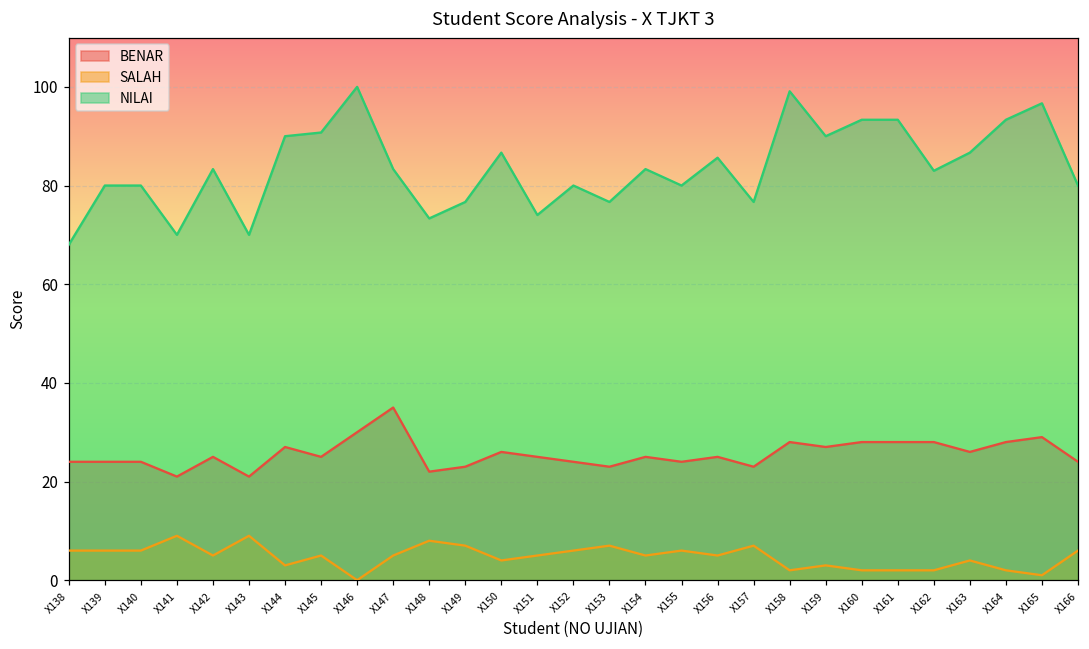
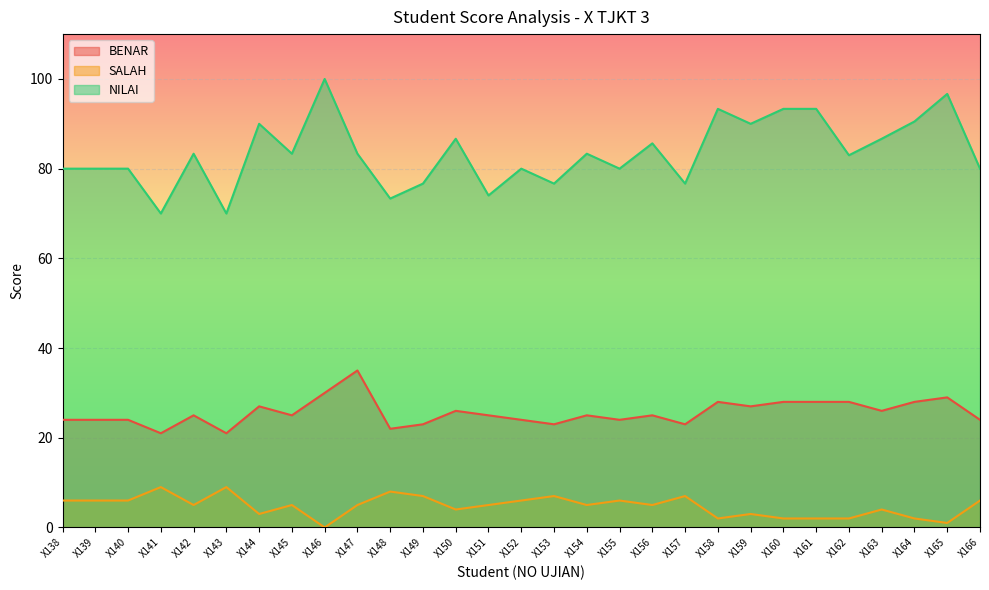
NILAI, X138: 68 -> 80
NILAI, X145: 91 -> 83
NILAI, X158: 99 -> 93
NILAI, X164: 93 -> 91
